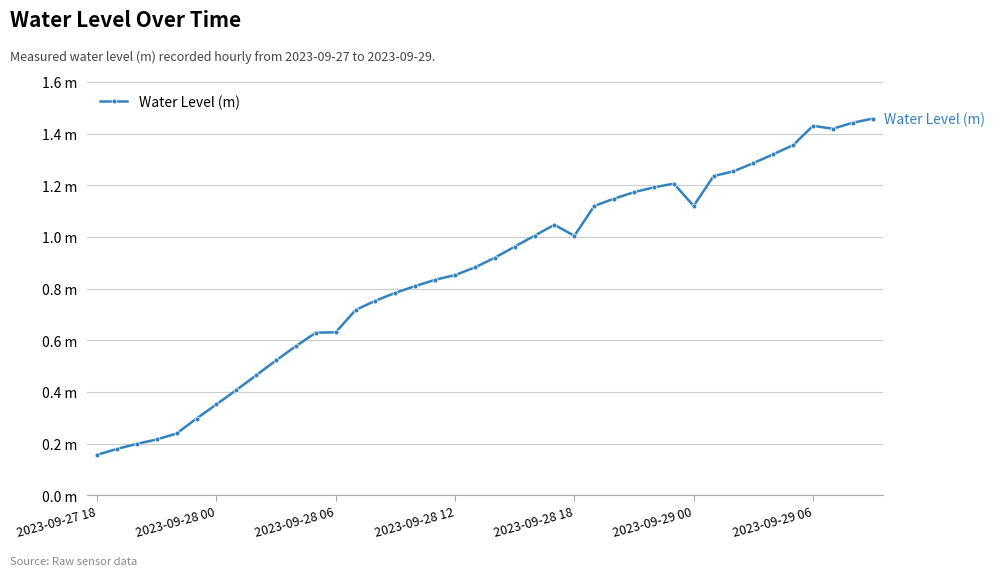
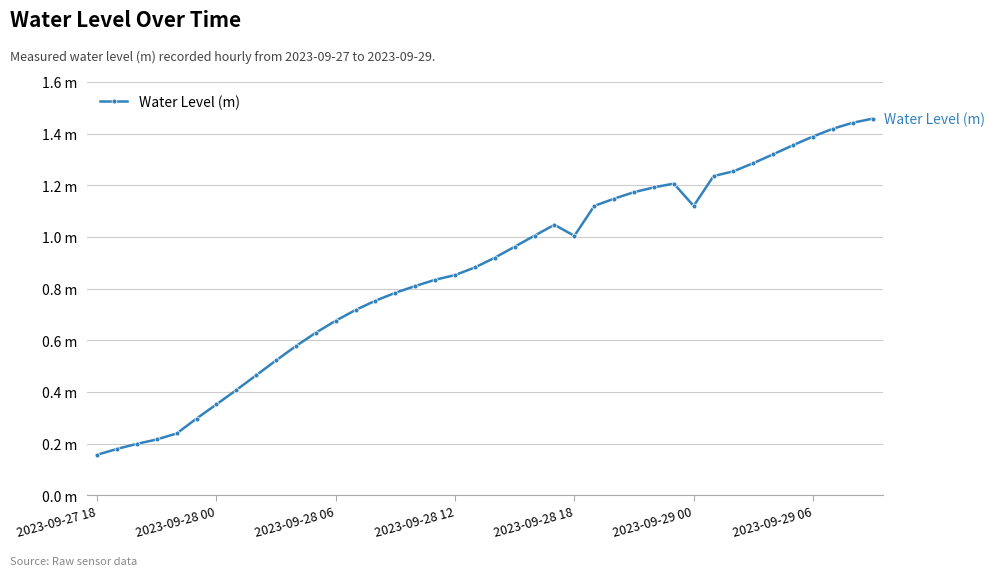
2023-09-28 06: 0.63 m -> 0.68 m
2023-09-29 06: 1.43 m -> 1.39 m
